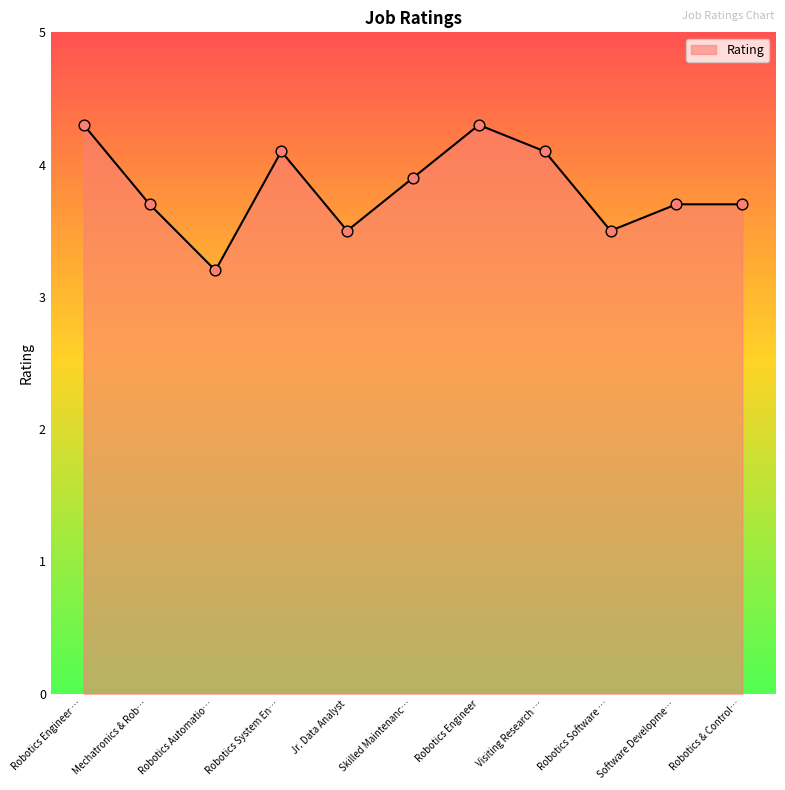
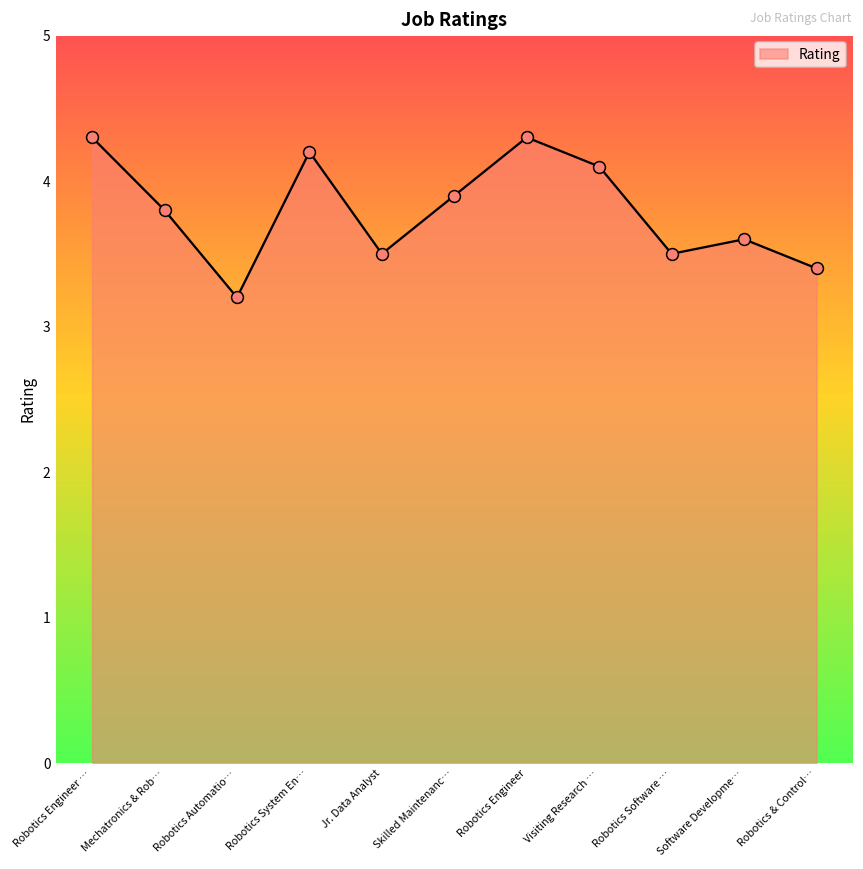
Mechatronics & Rob…: 3.7 -> 3.8
Robotics System En…: 4.1 -> 4.2
Software Developme…: 3.7 -> 3.6
Robotics & Control…: 3.7 -> 3.4
